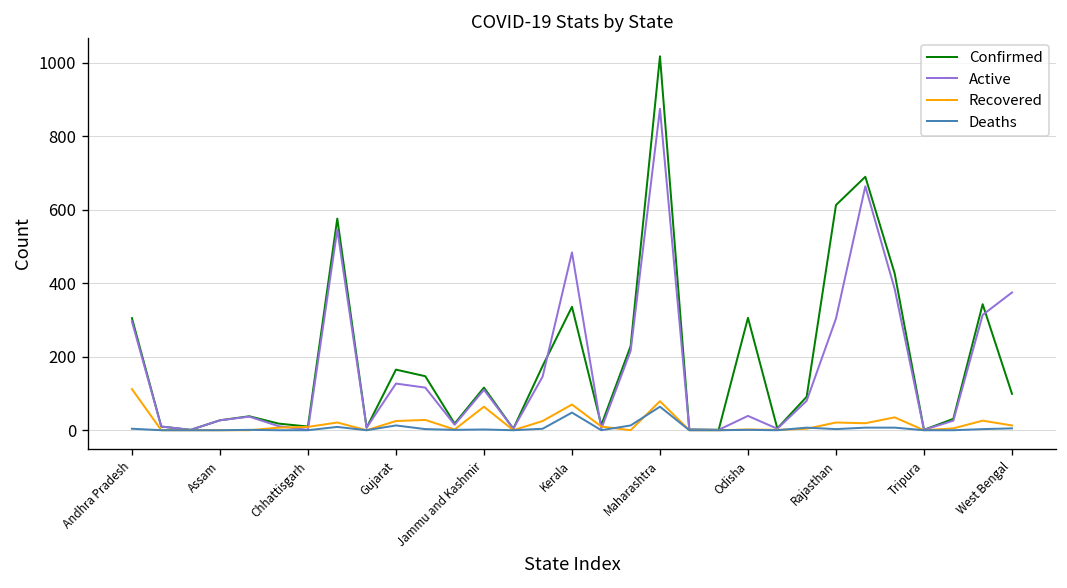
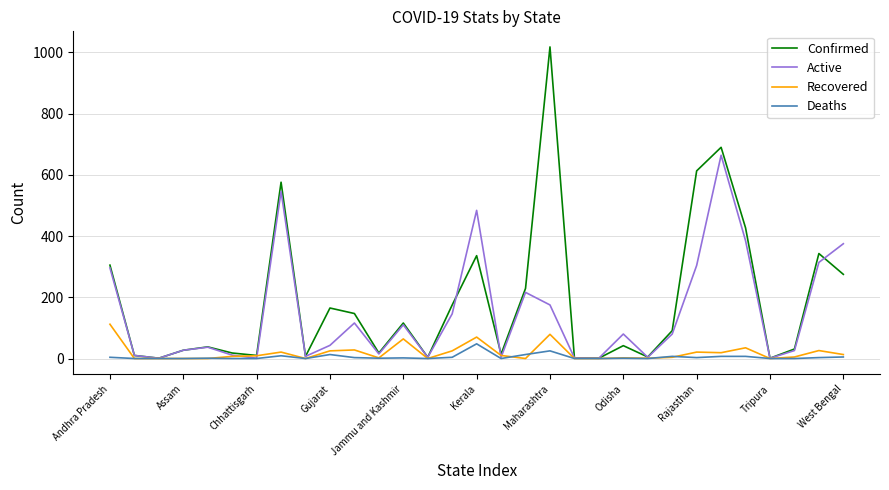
Active, Gujarat: 130 -> 40
Active, Maharashtra: 880 -> 180
Deaths, Maharashtra: 60 -> 30
Confirmed, Odisha: 310 -> 40
Active, Odisha: 40 -> 80
Confirmed, West Bengal: 100 -> 280
